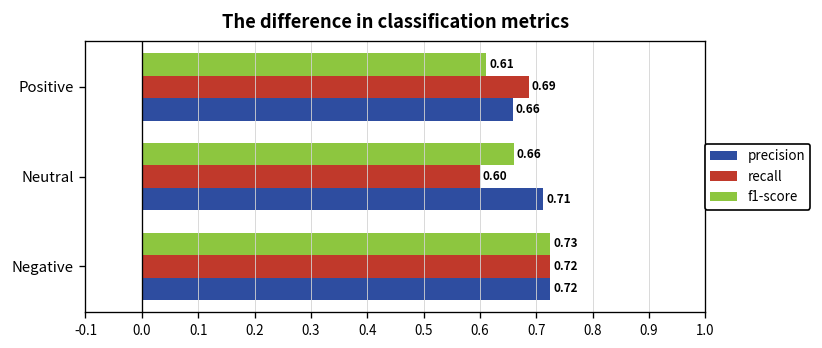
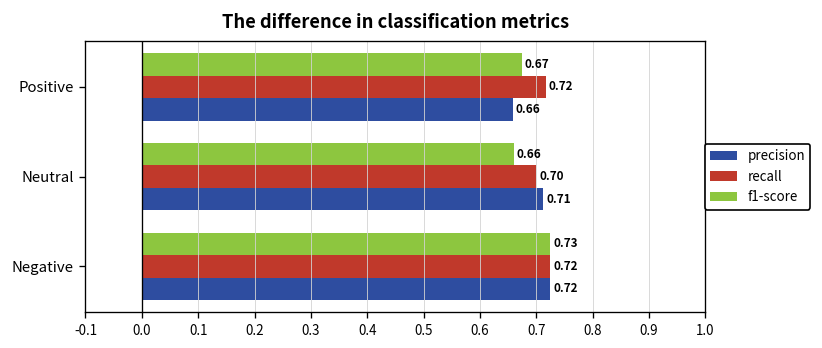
f1-score, Positive: 0.61 -> 0.67
recall, Positive: 0.69 -> 0.72
recall, Neutral: 0.60 -> 0.70
